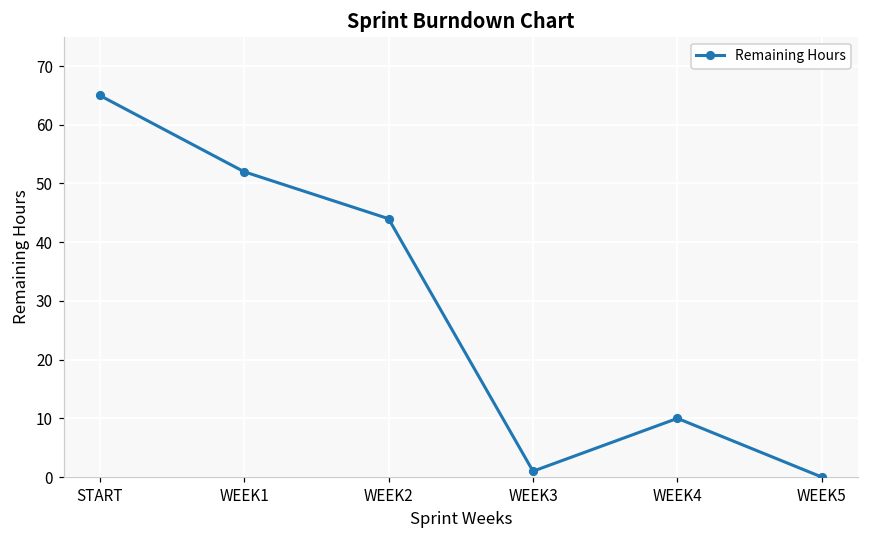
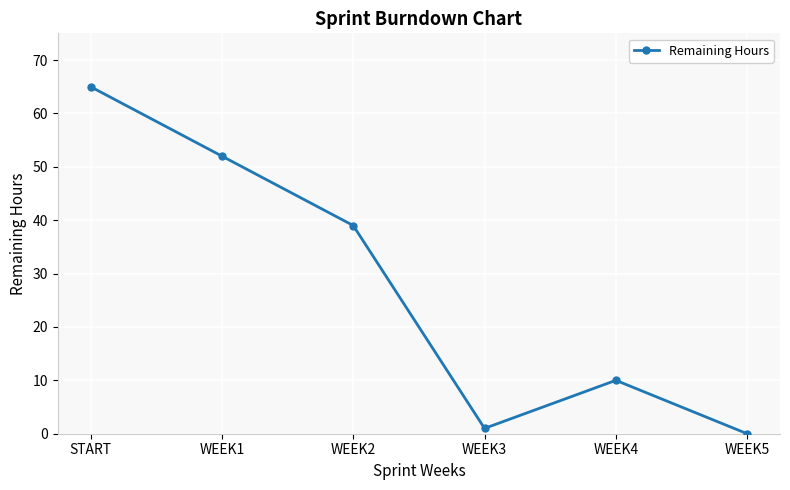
WEEK2: 44 -> 39
